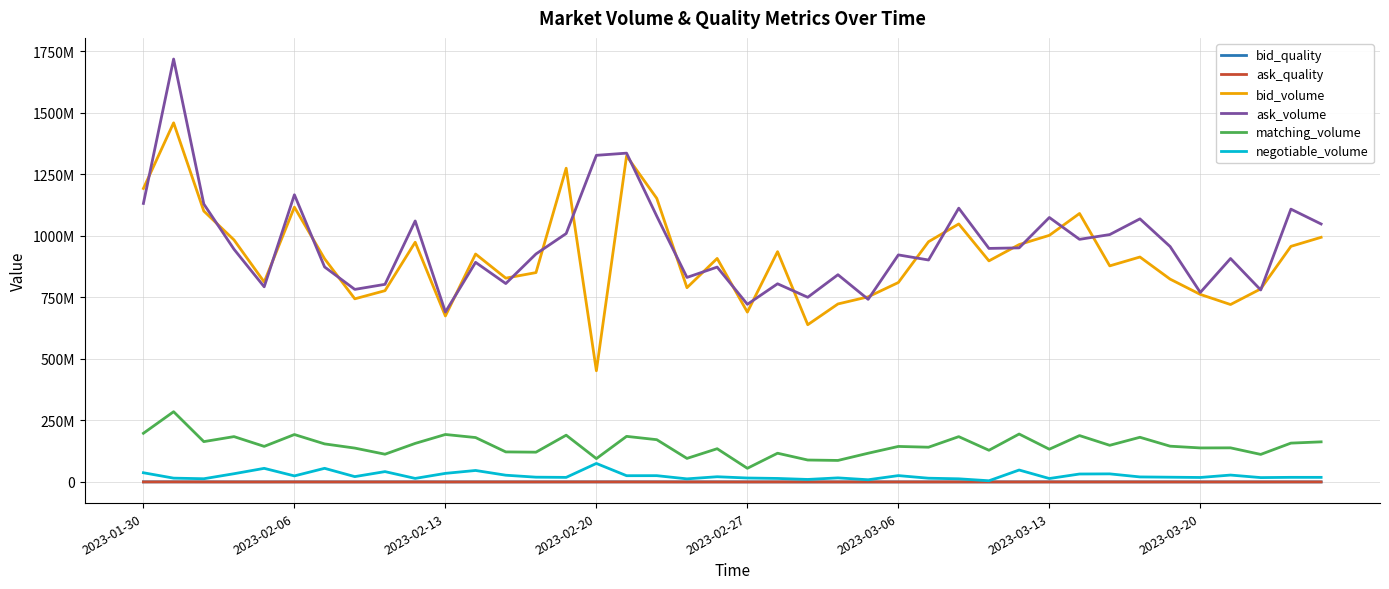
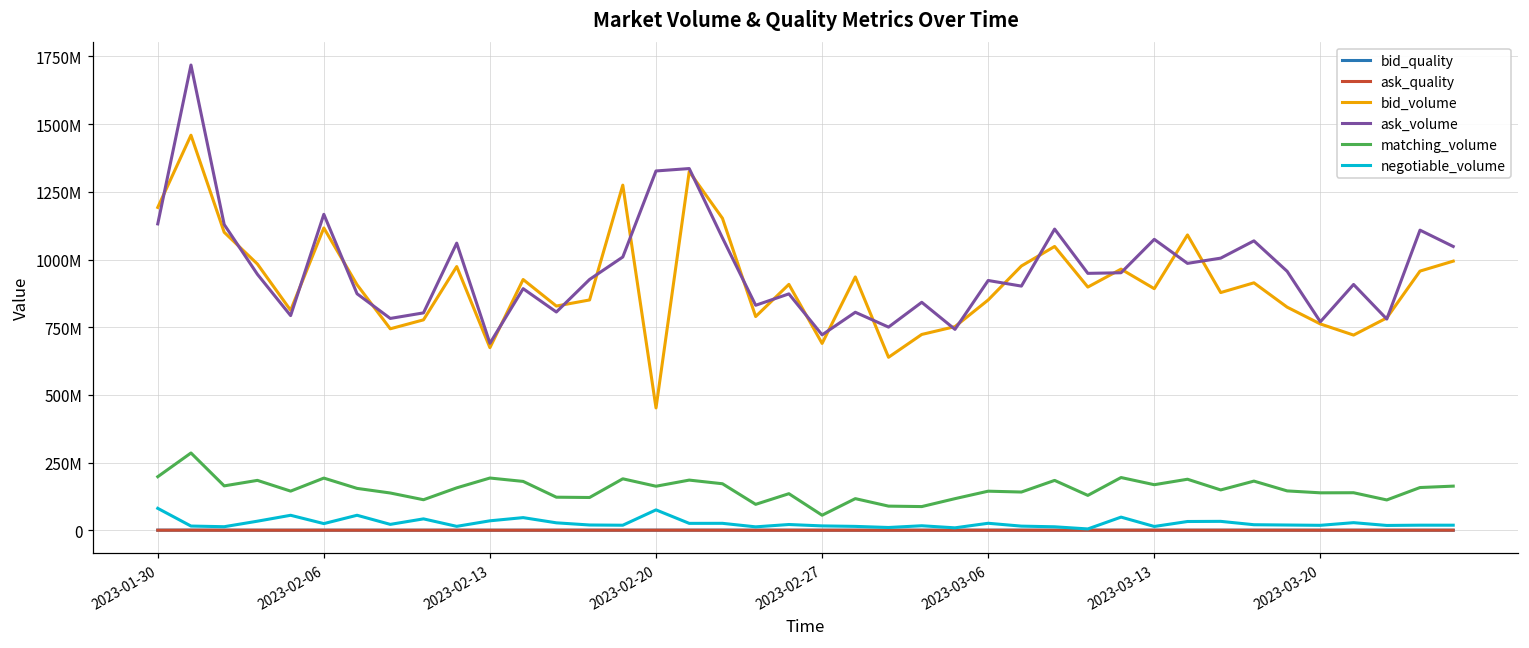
negotiable_volume, 2023-01-30: 40000000 -> 80000000
matching_volume, 2023-02-20: 100000000 -> 160000000
bid_volume, 2023-03-06: 810000000 -> 850000000
bid_volume, 2023-03-13: 1000000000 -> 890000000
matching_volume, 2023-03-13: 130000000 -> 170000000
